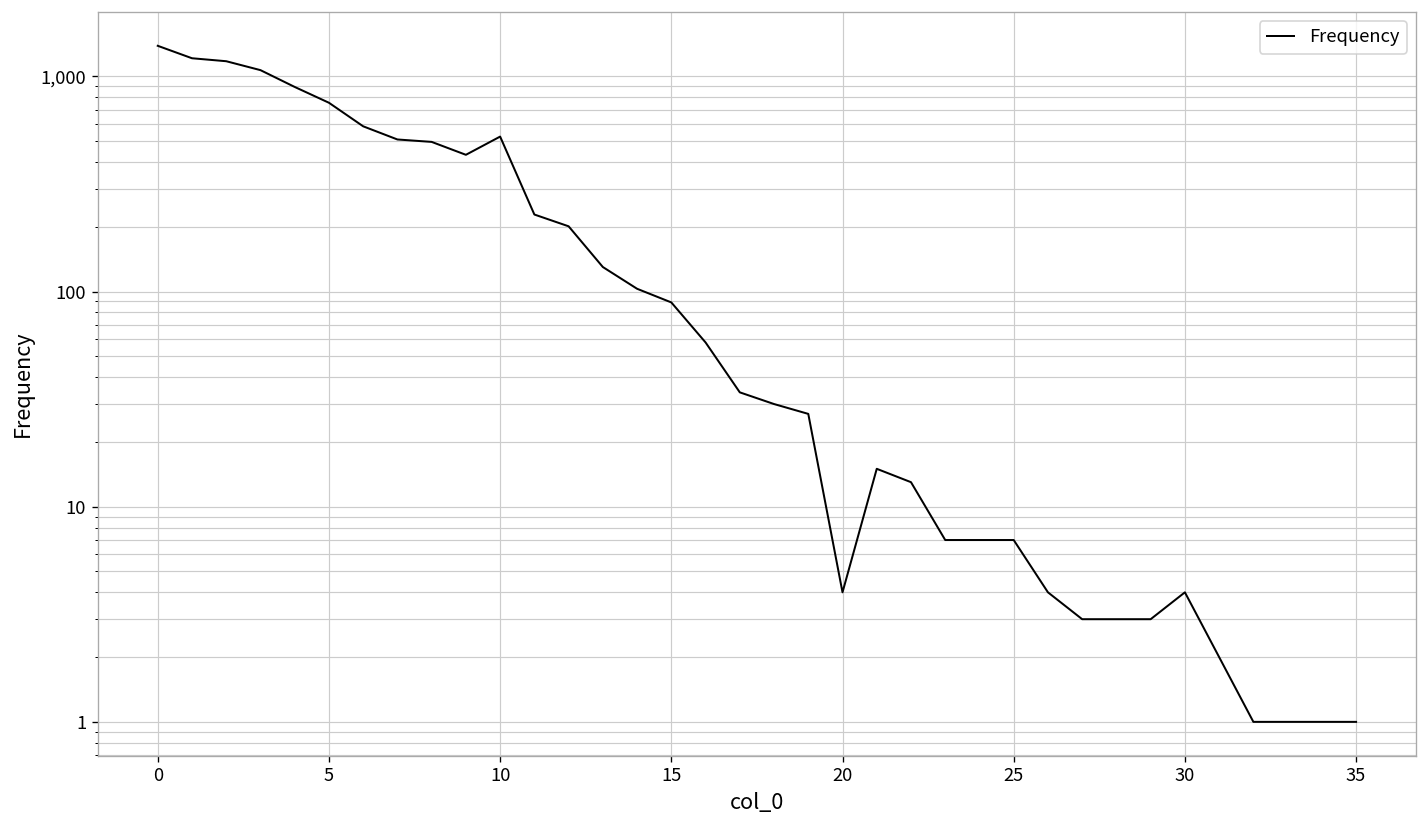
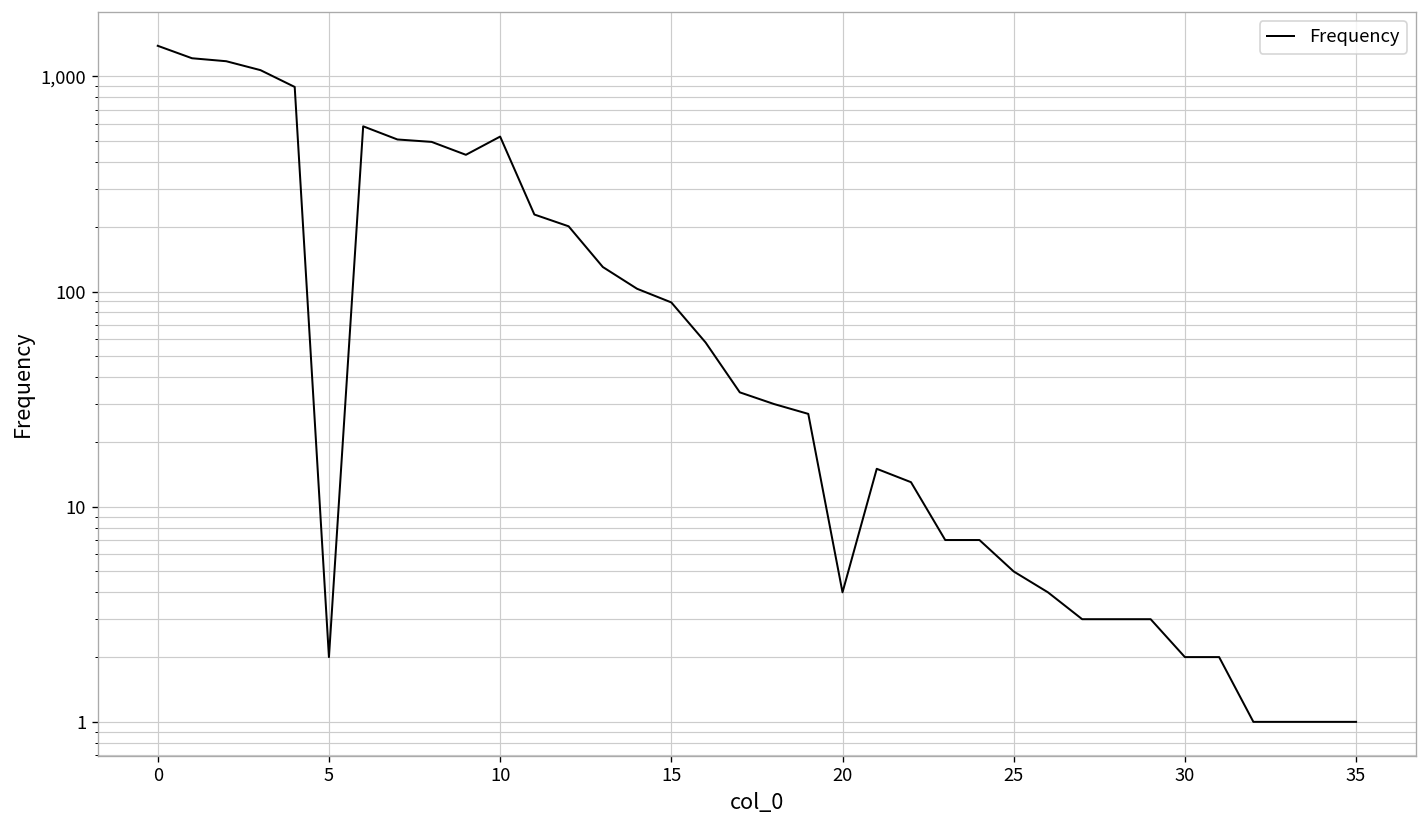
5: 750 -> 2
25: 7 -> 5
30: 4 -> 2
